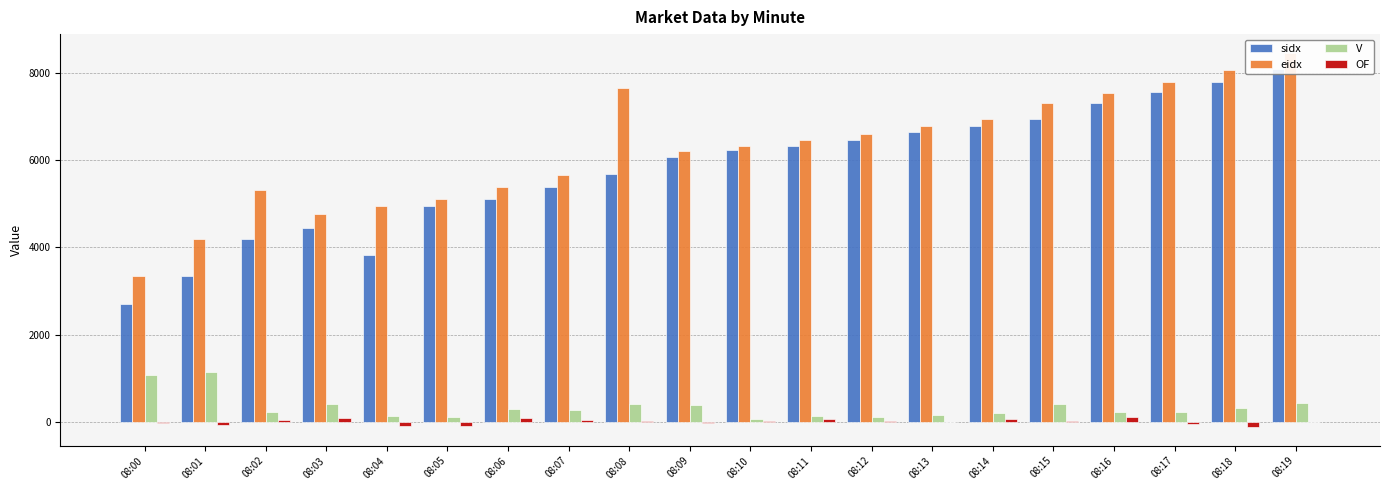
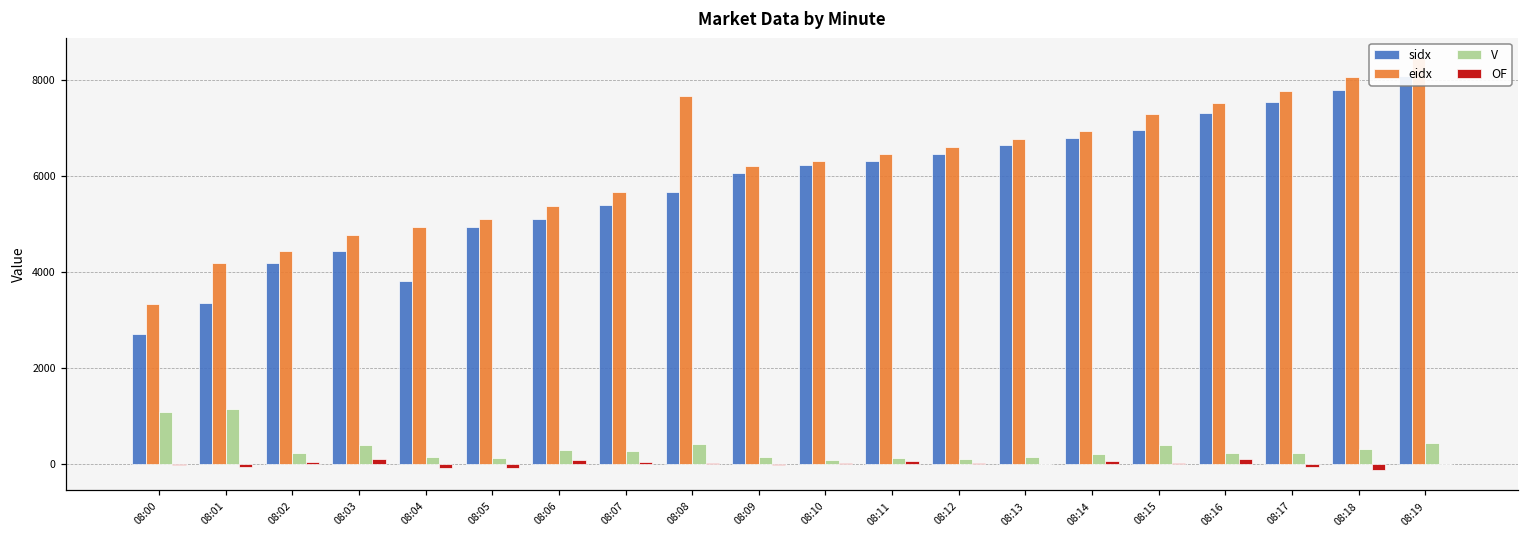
eidx, 08:02: 5300 -> 4400
V, 08:09: 400 -> 200
